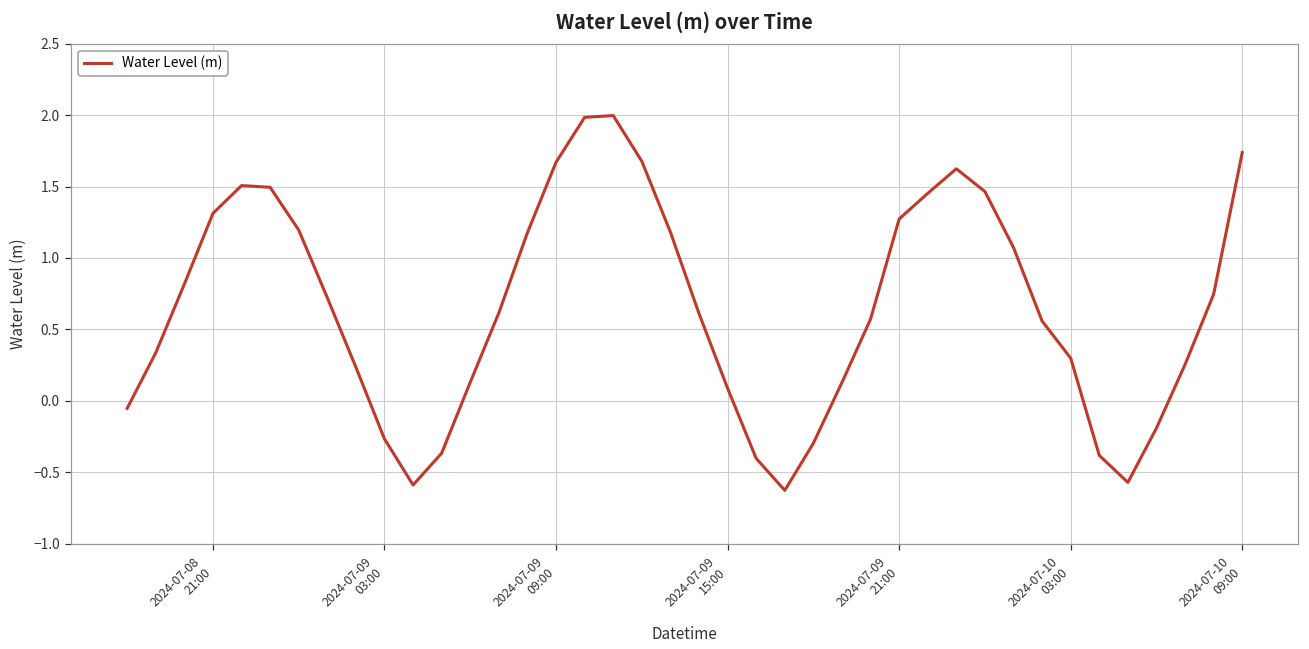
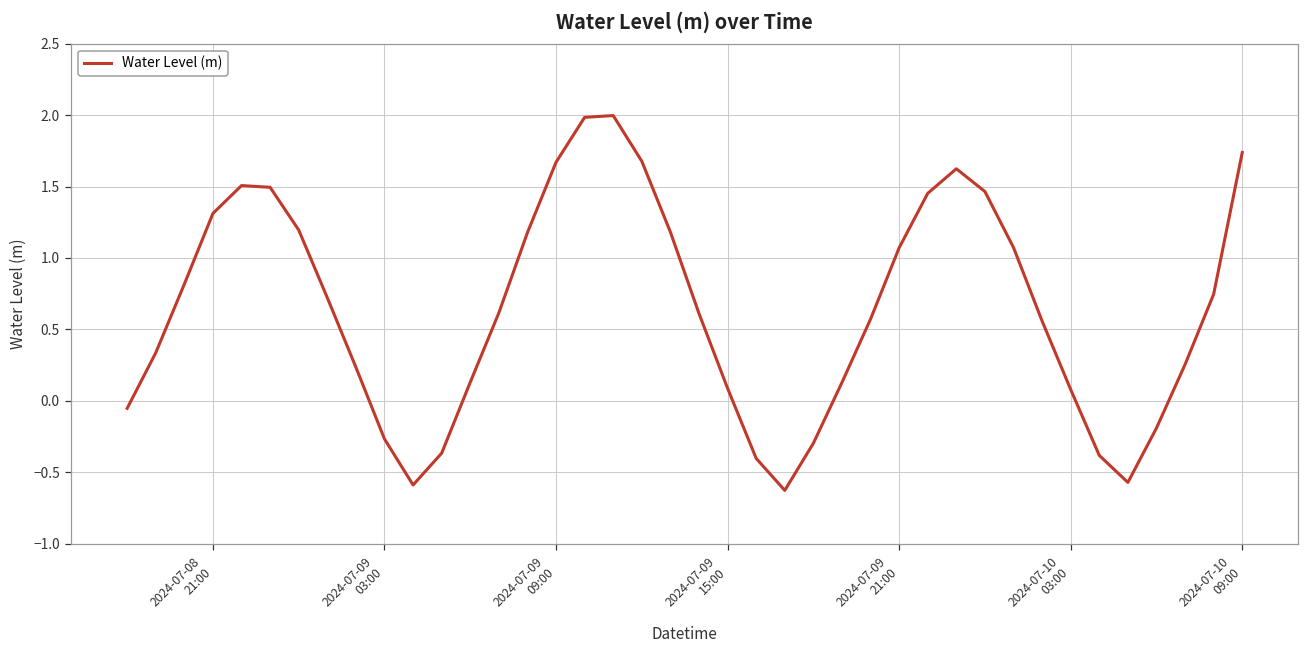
2024-07-09 21:00: 1.27 -> 1.07
2024-07-10 03:00: 0.30 -> 0.08
